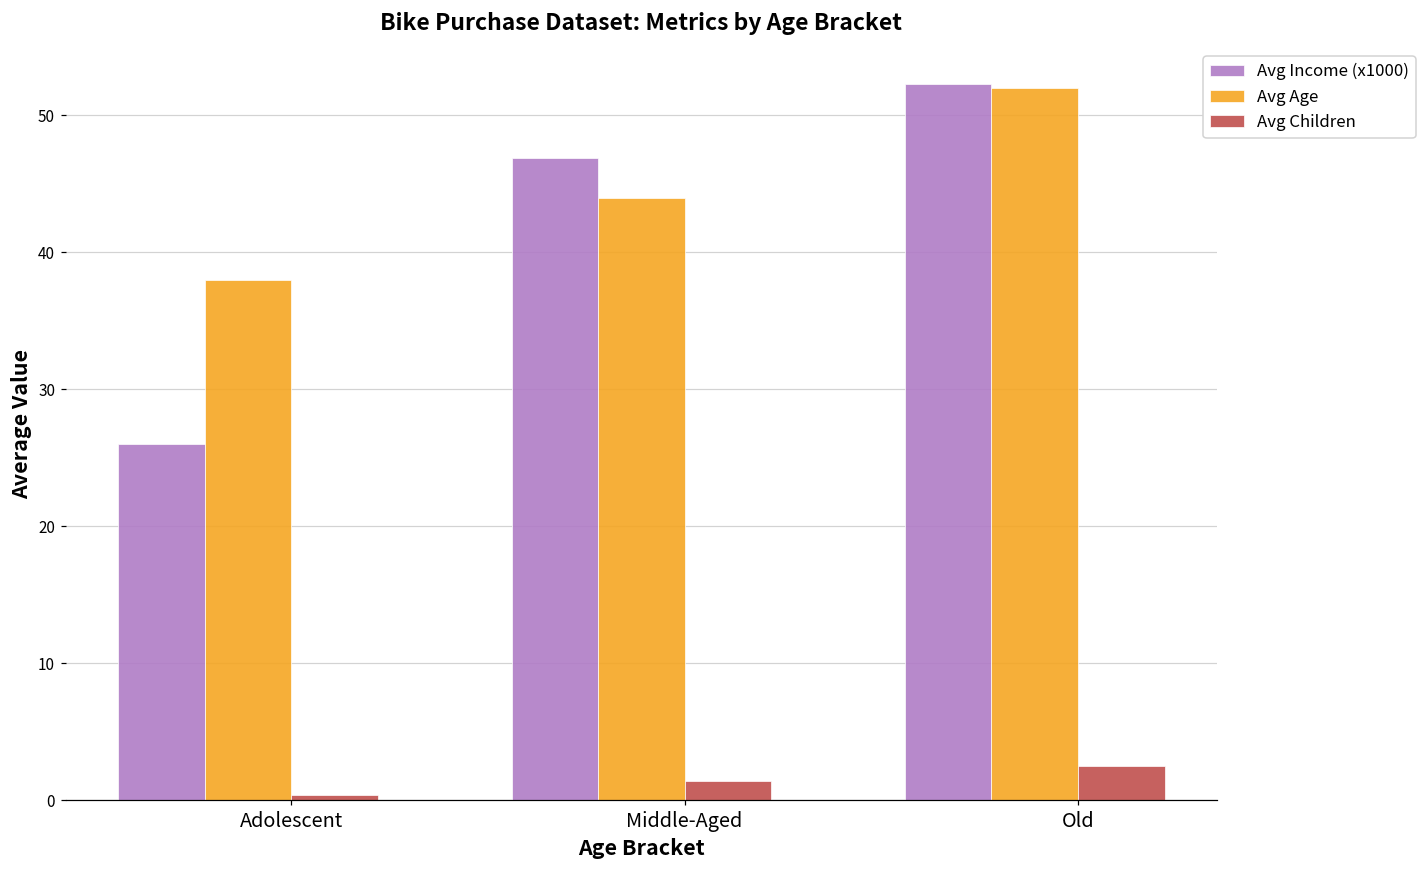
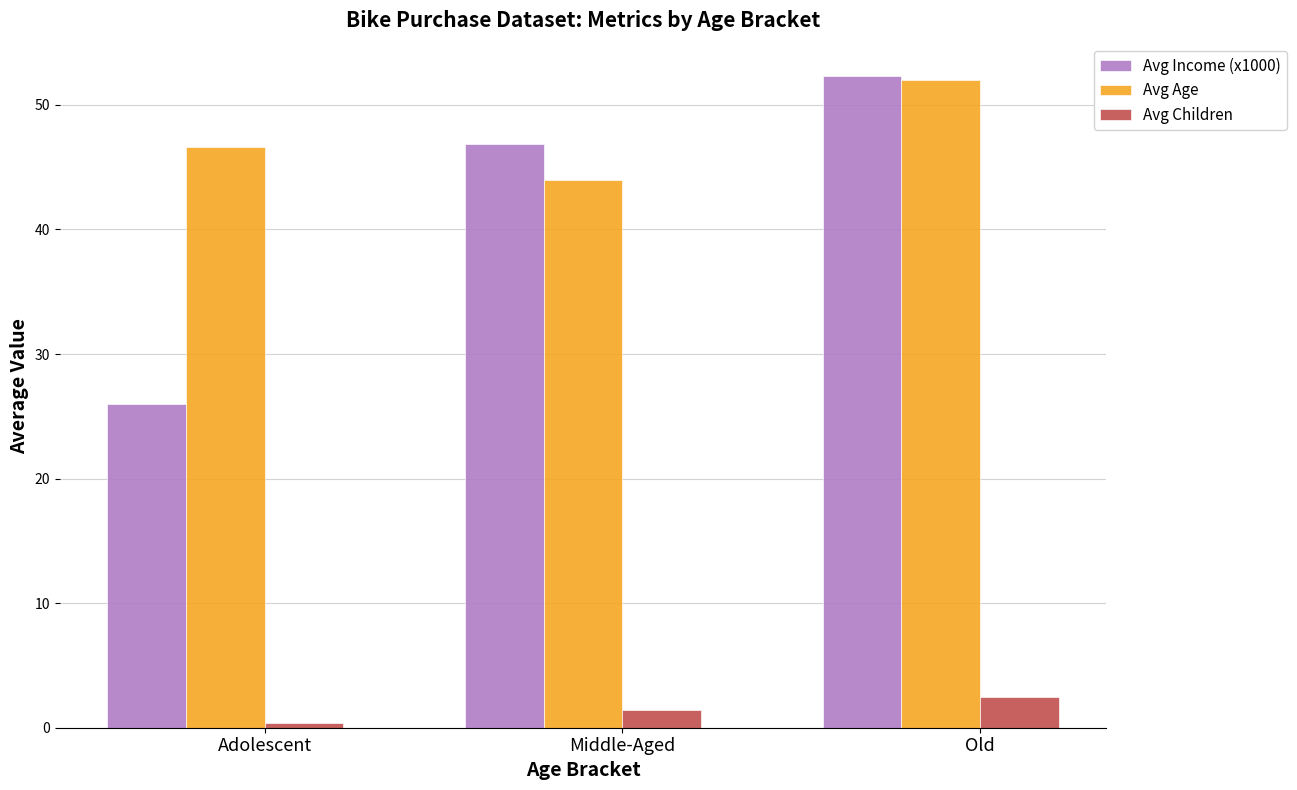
Avg Age, Adolescent: 38.0 -> 46.6
